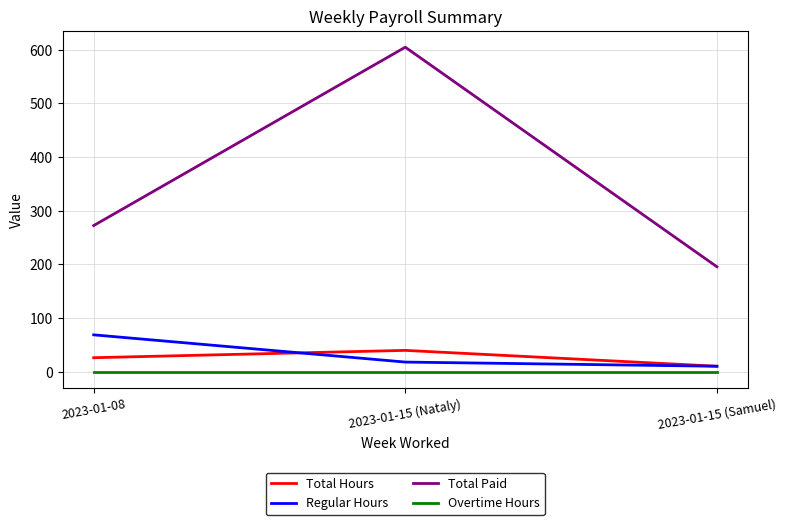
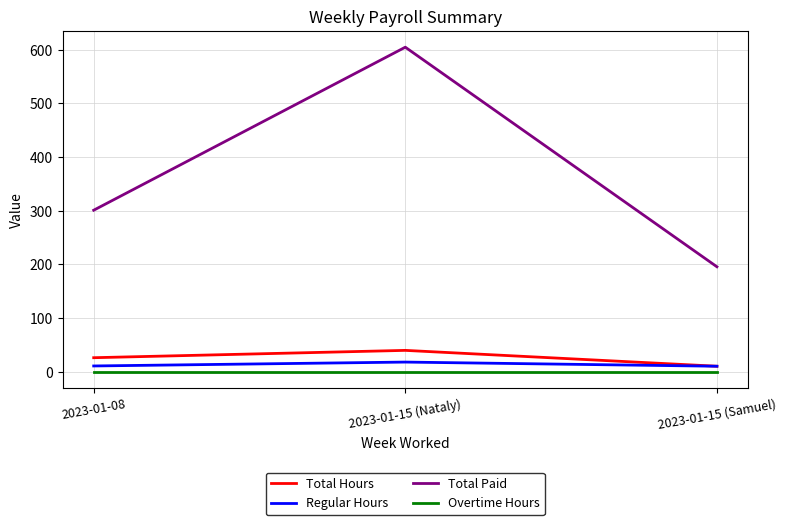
Regular Hours, 2023-01-08: 70 -> 10
Total Paid, 2023-01-08: 270 -> 300
